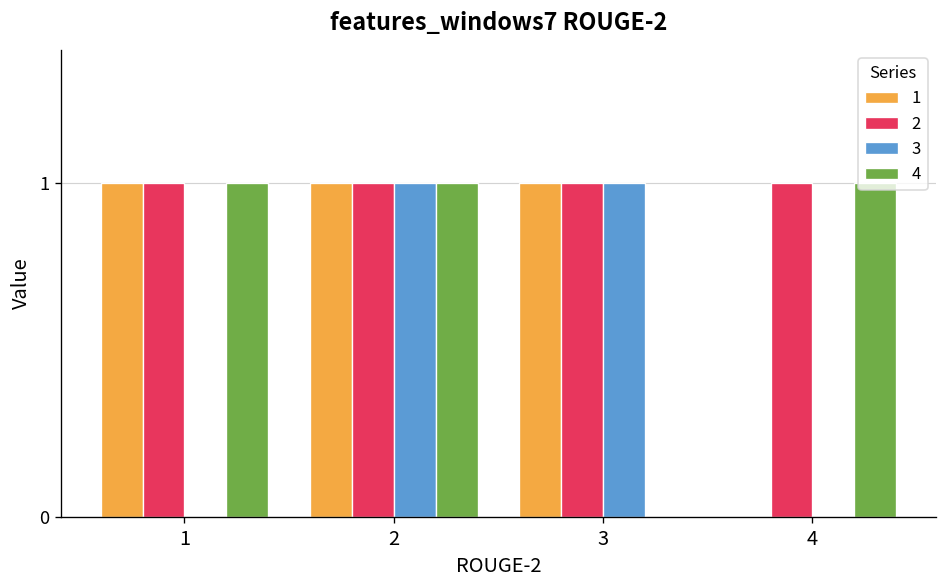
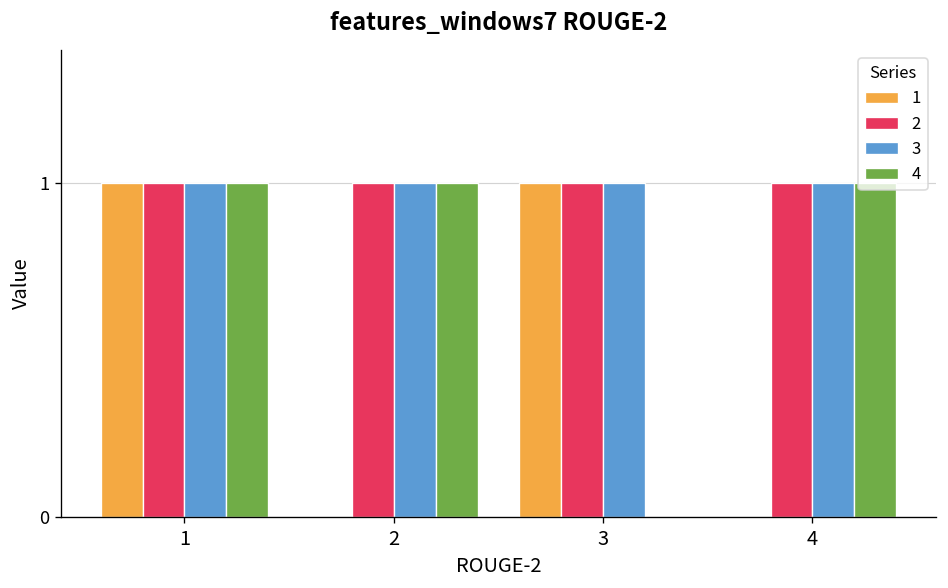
3, 1: 0 -> 1
1, 2: 1 -> 0
3, 4: 0 -> 1
